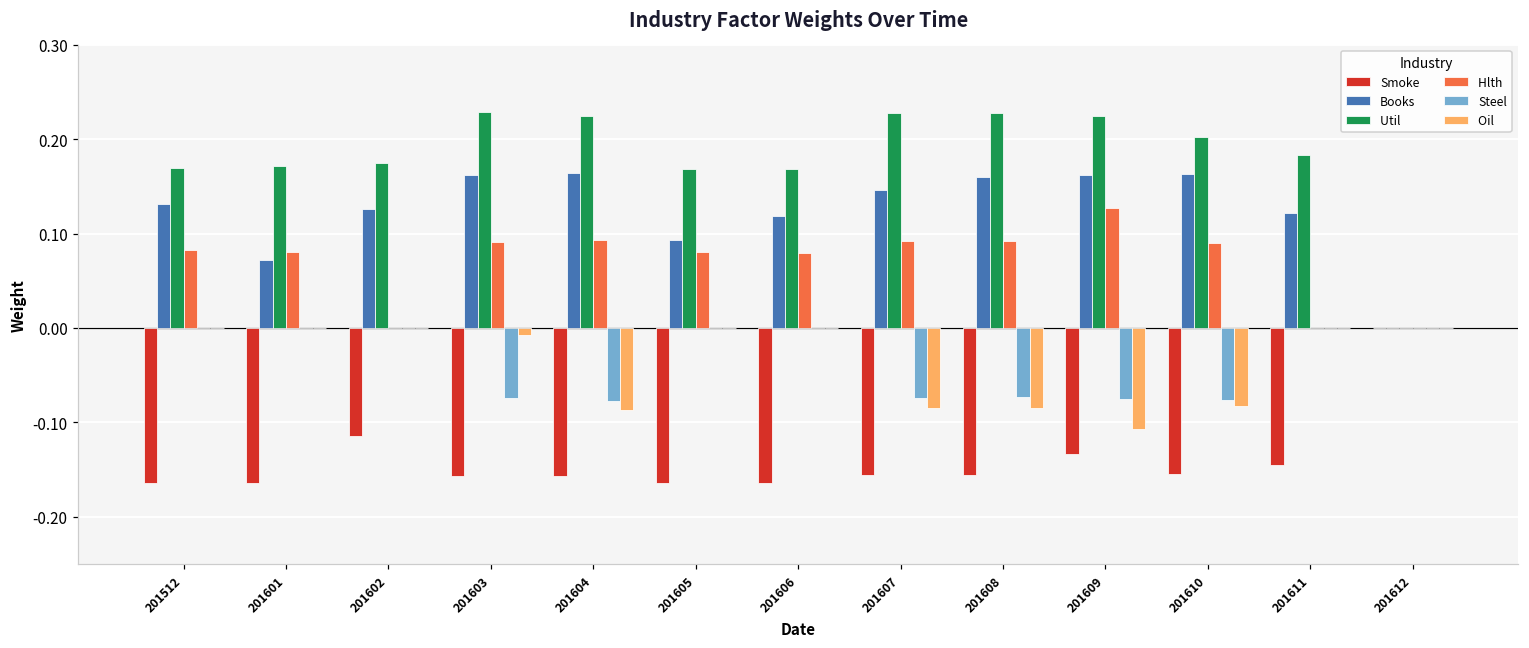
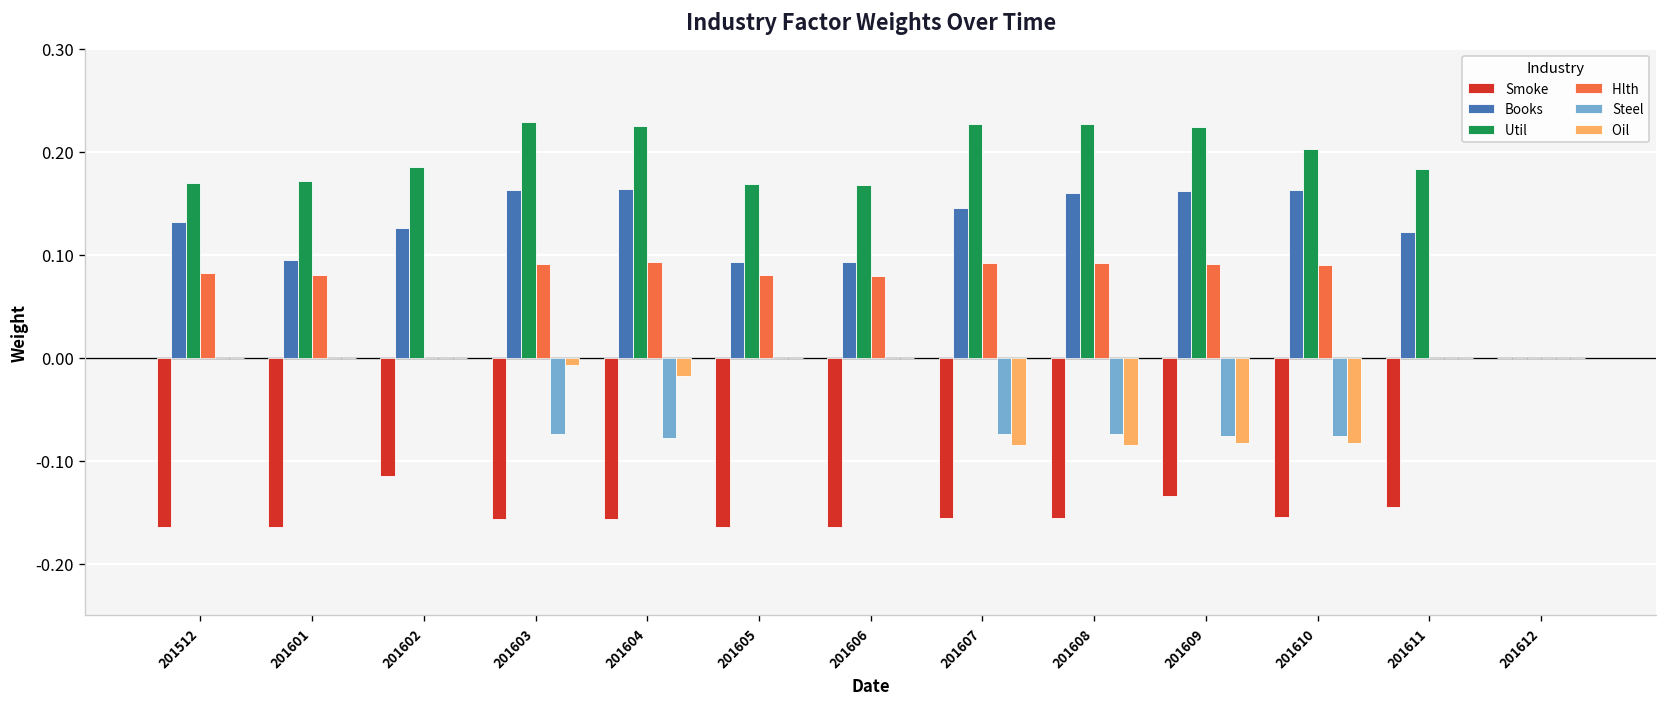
Books, 201601: 0.07 -> 0.10
Util, 201602: 0.18 -> 0.19
Oil, 201604: -0.09 -> -0.02
Books, 201606: 0.12 -> 0.09
Hlth, 201609: 0.13 -> 0.09
Oil, 201609: -0.11 -> -0.08
